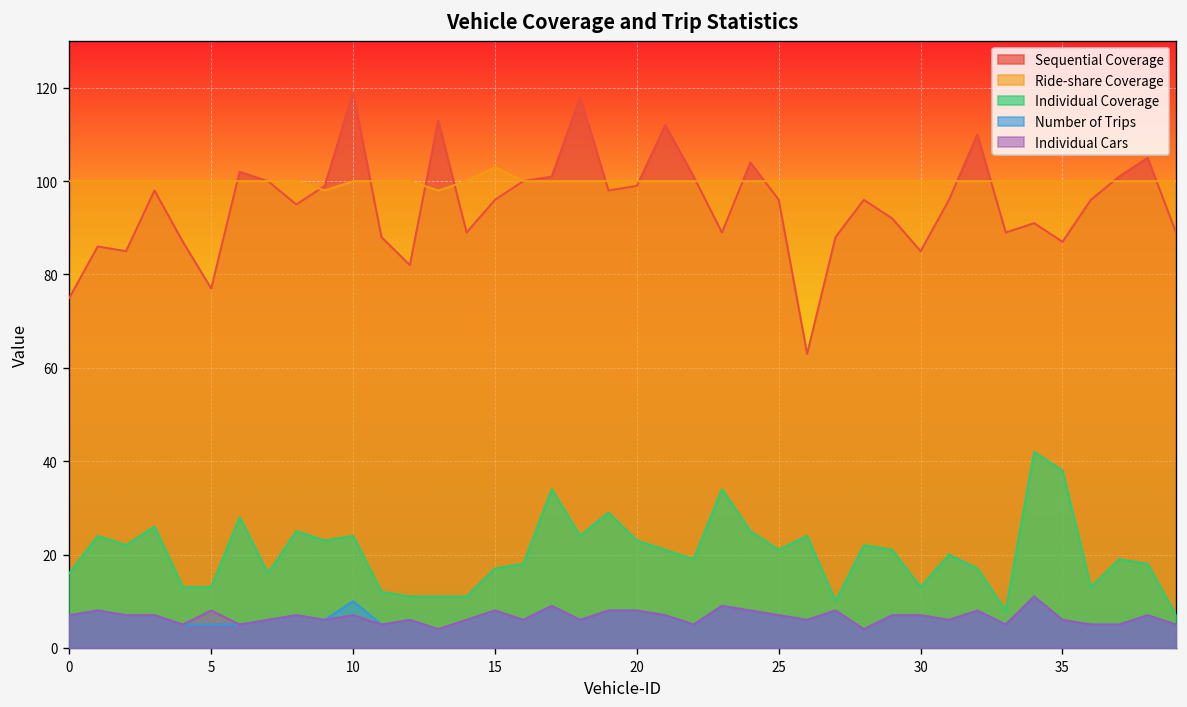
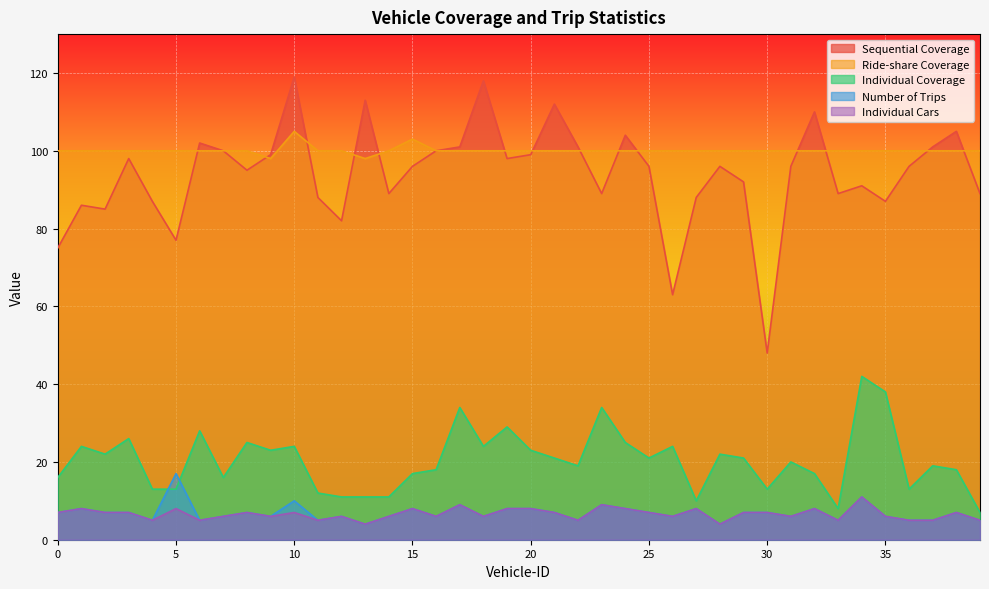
Number of Trips, 5: 5 -> 17
Ride-share Coverage, 10: 100 -> 105
Sequential Coverage, 30: 85 -> 48
